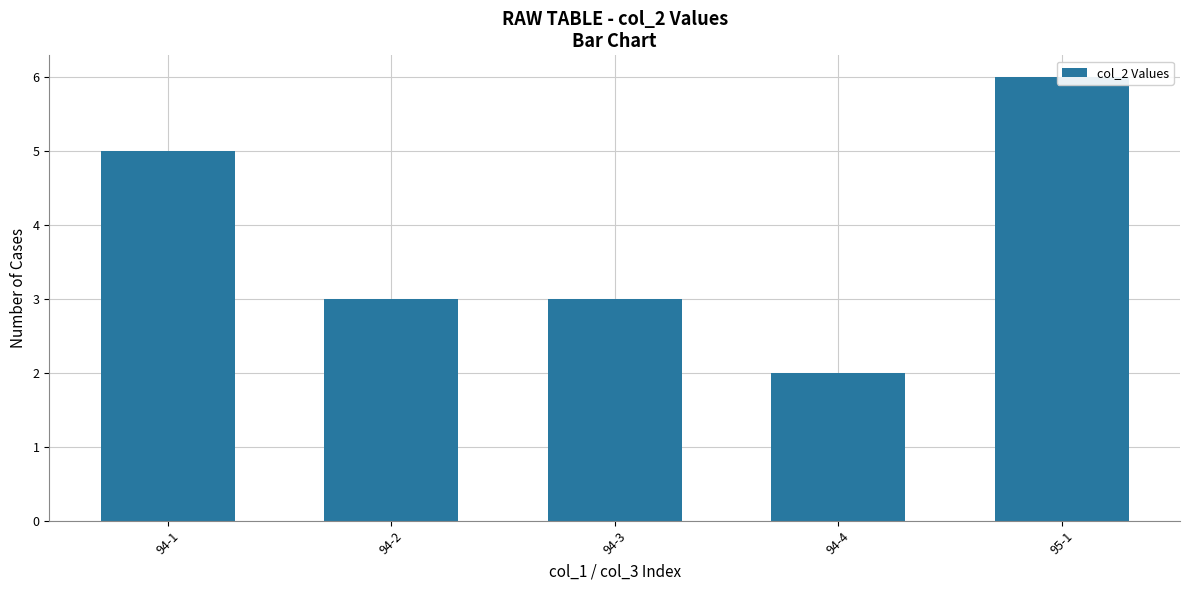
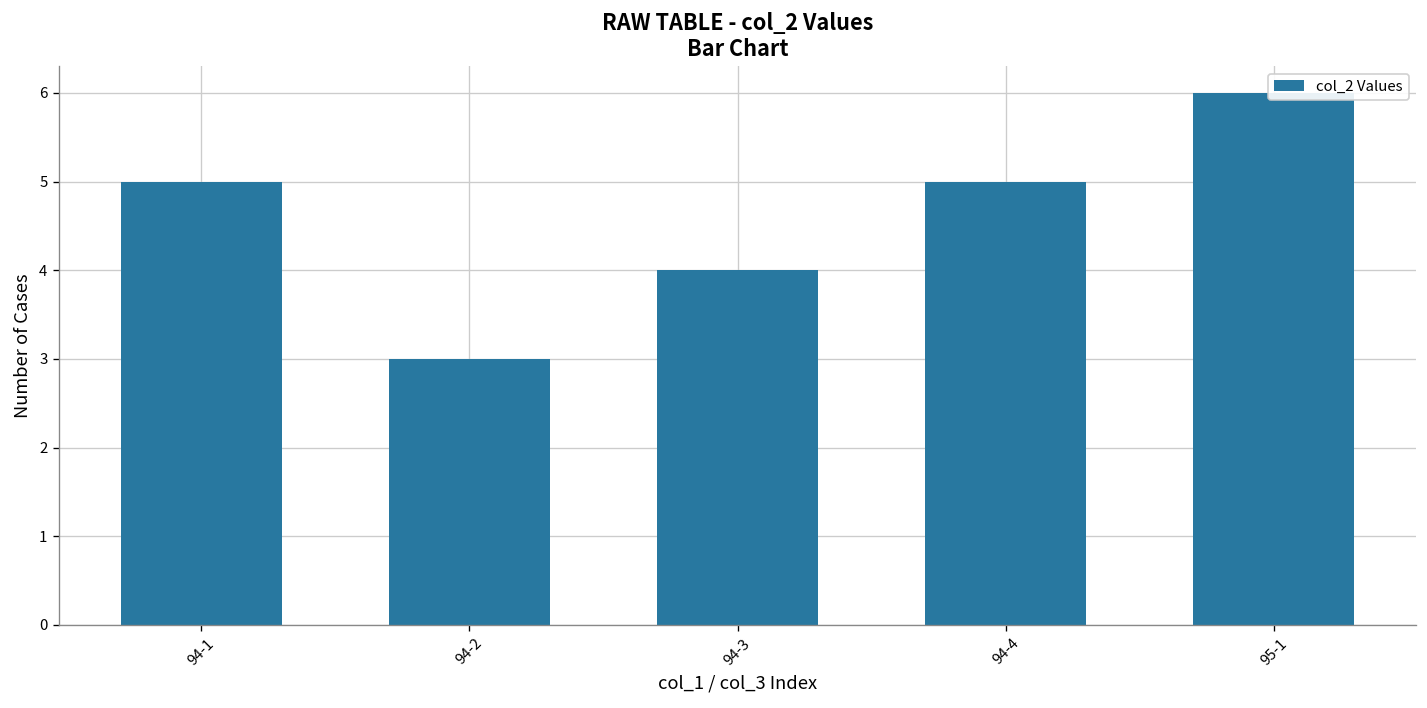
94-3: 3 -> 4
94-4: 2 -> 5
